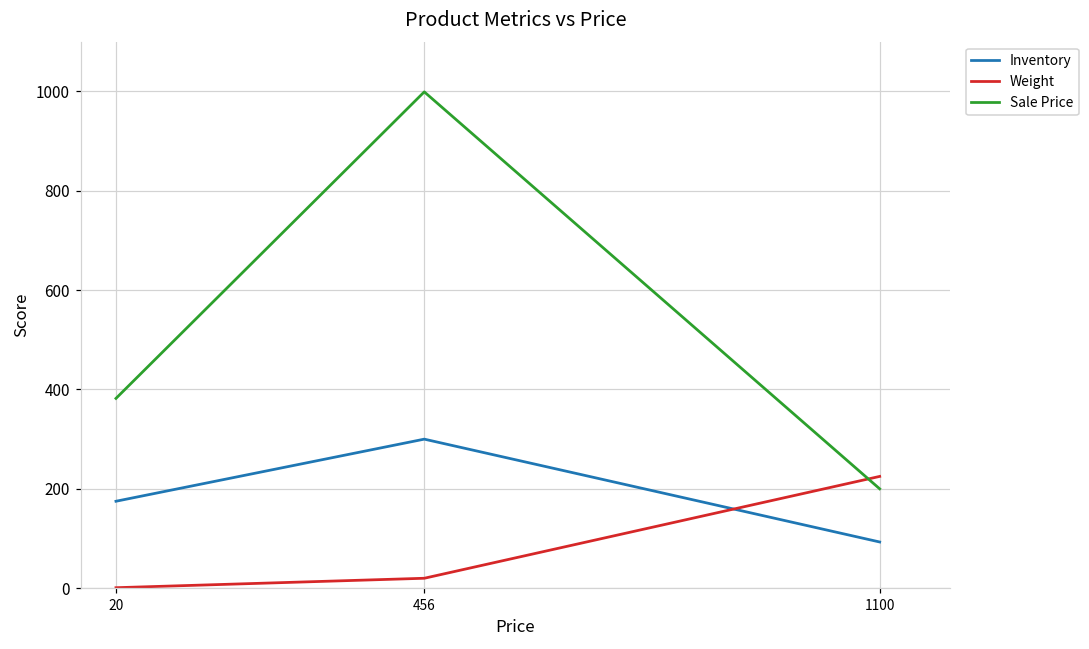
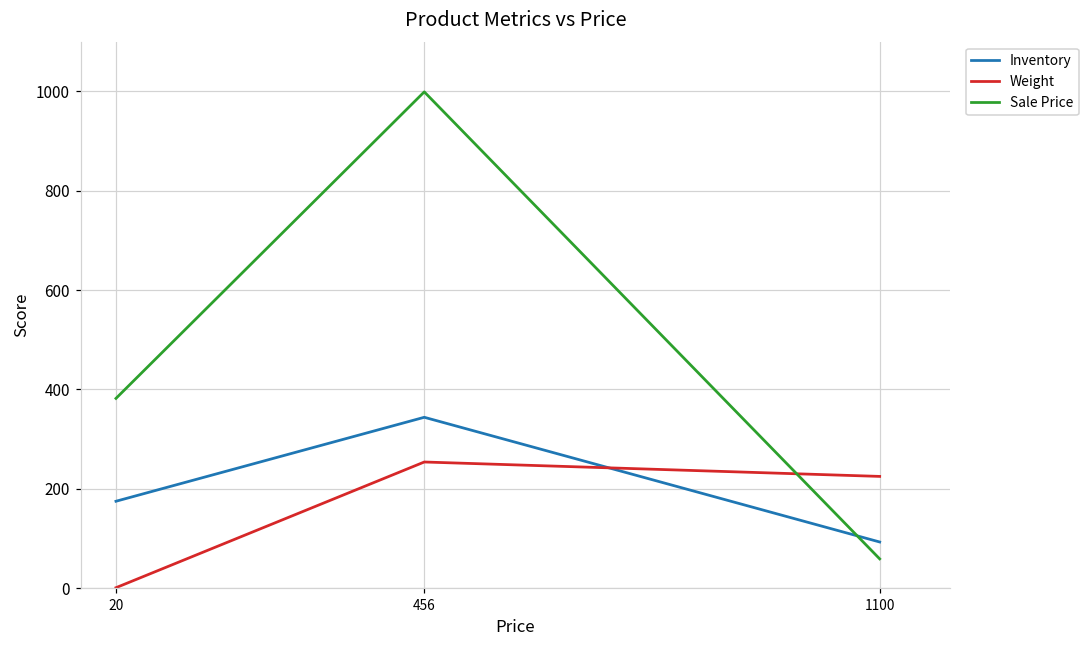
Inventory, 456: 300 -> 340
Weight, 456: 20 -> 250
Sale Price, 1100: 200 -> 60
